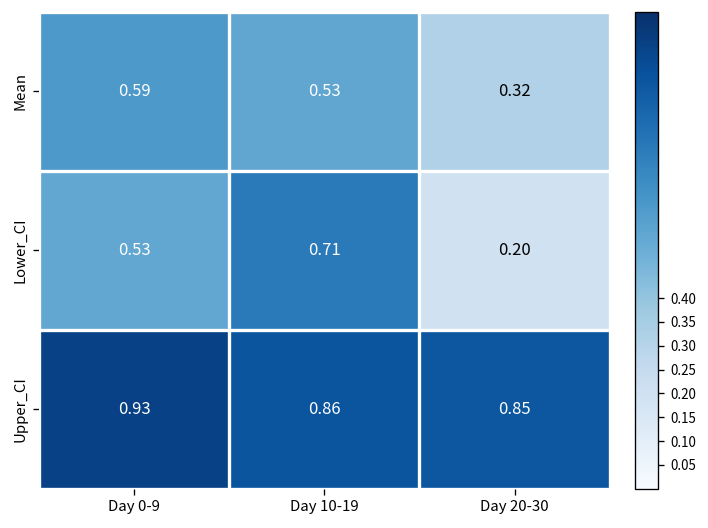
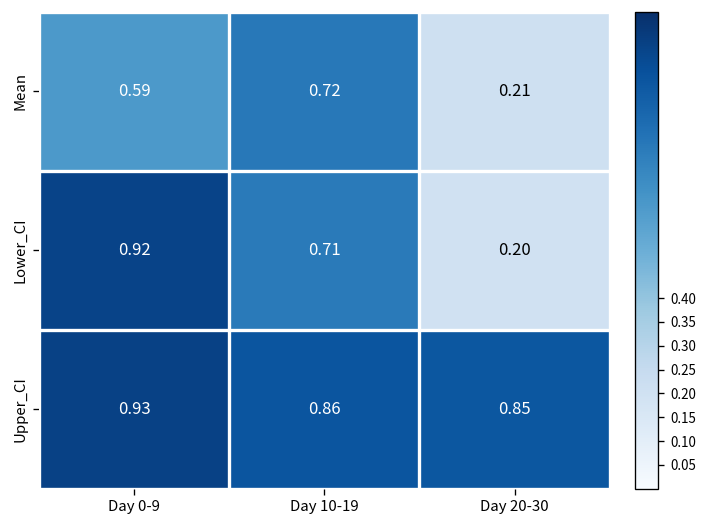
Mean, Day 10-19: 0.53 -> 0.72
Mean, Day 20-30: 0.32 -> 0.21
Lower_CI, Day 0-9: 0.53 -> 0.92
